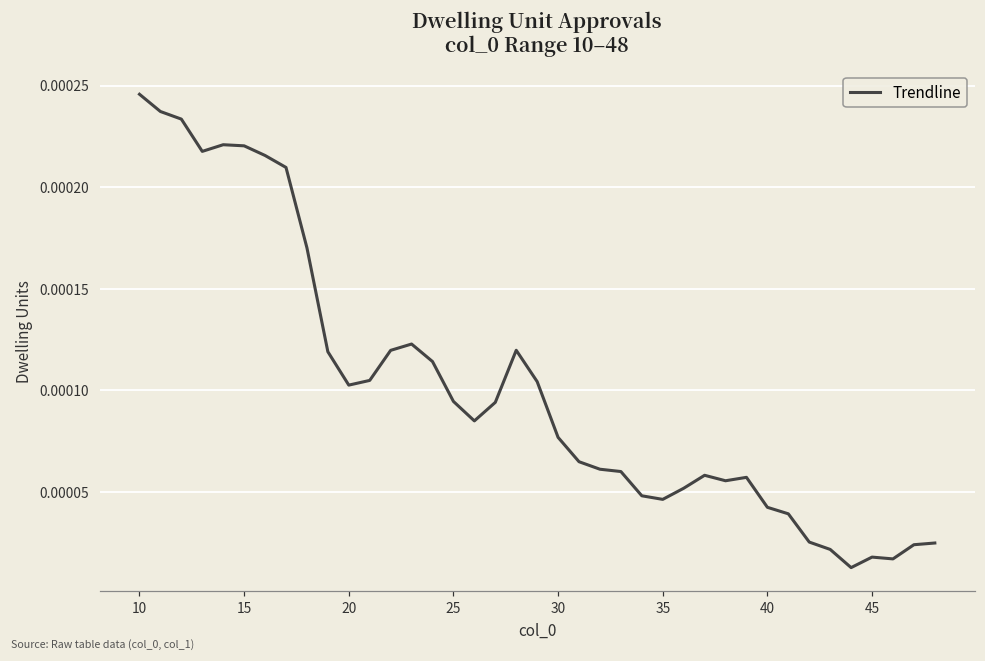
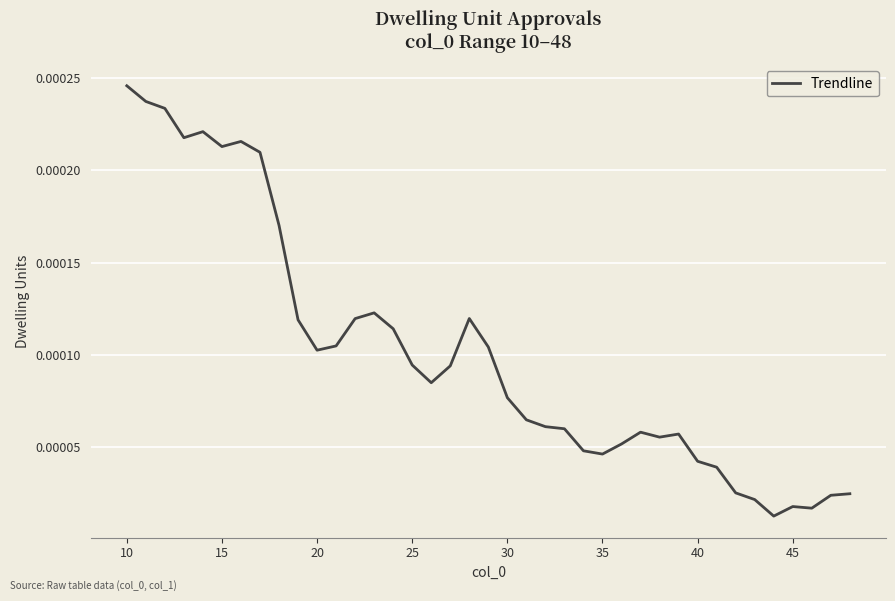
15: 0.000220 -> 0.000213
